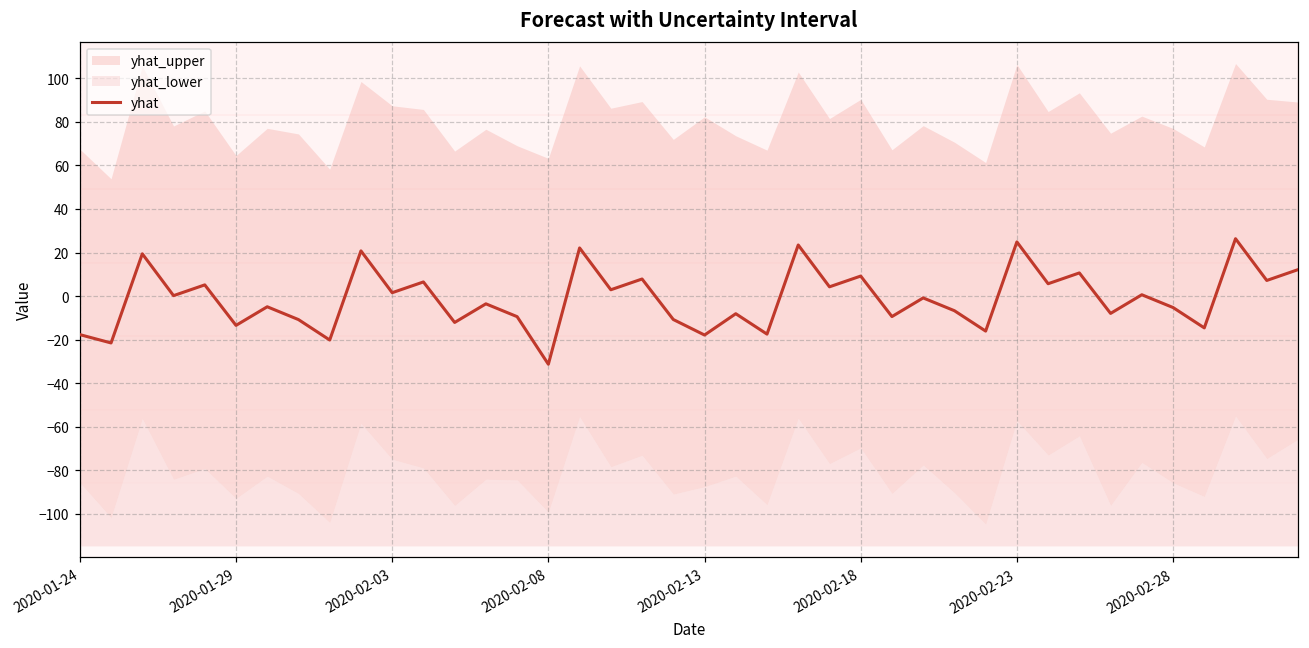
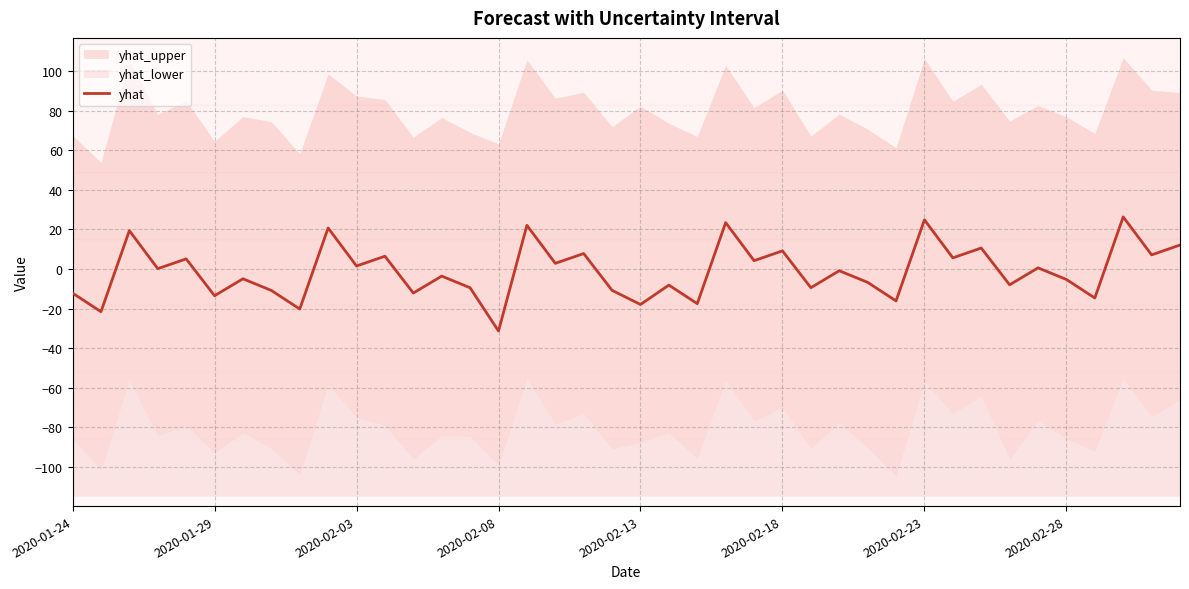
yhat, 2020-01-24: -18 -> -12
